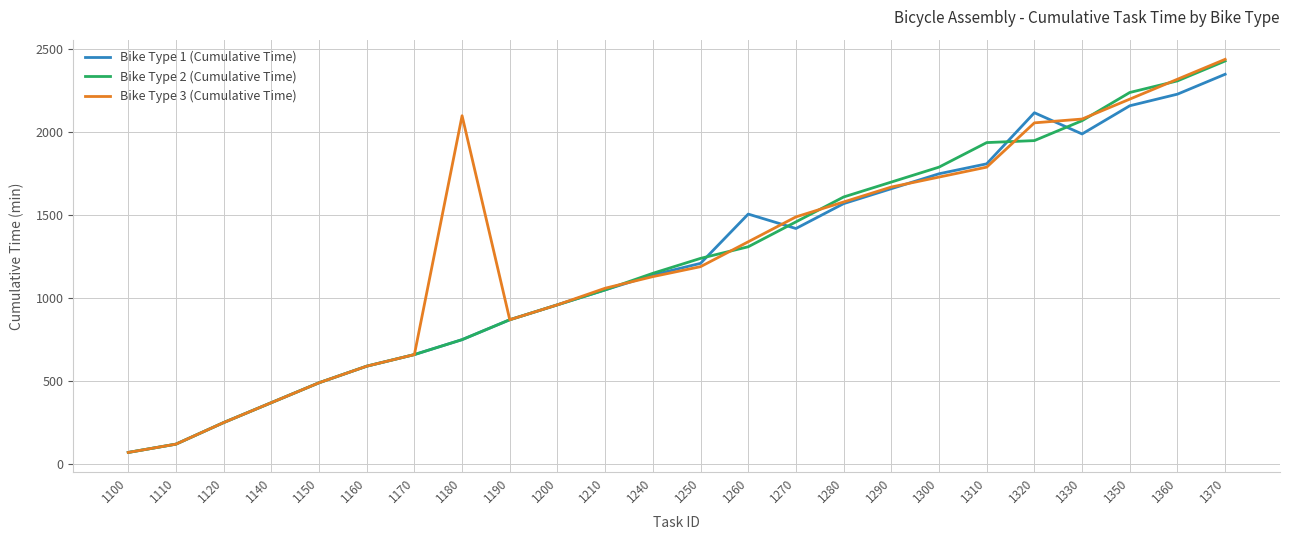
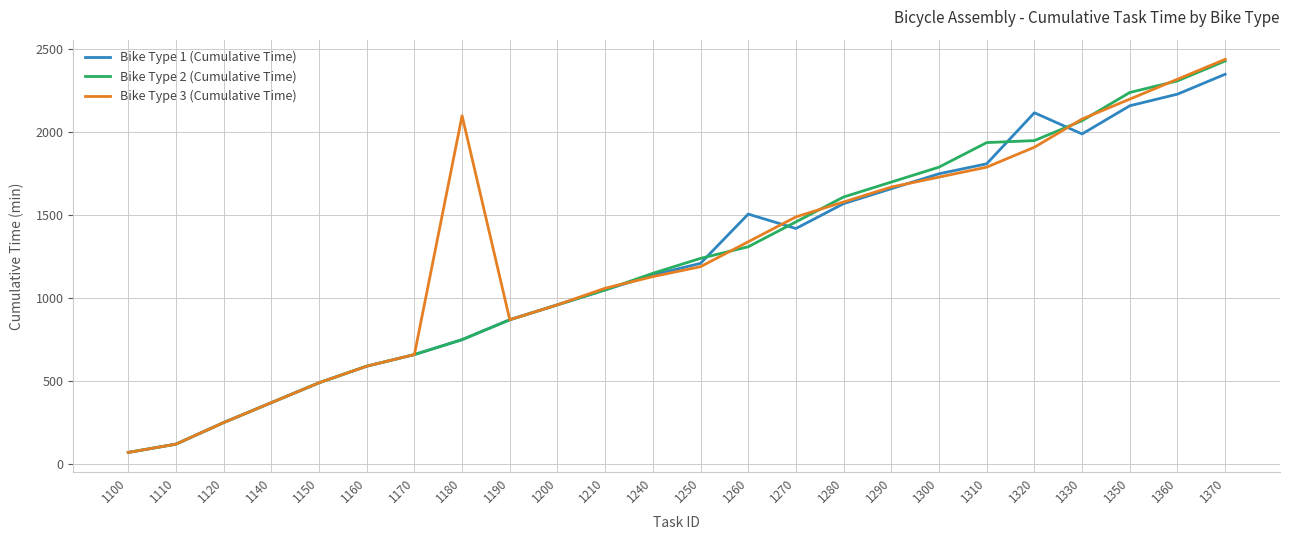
Bike Type 3 (Cumulative Time), 1320: 2060 -> 1910
